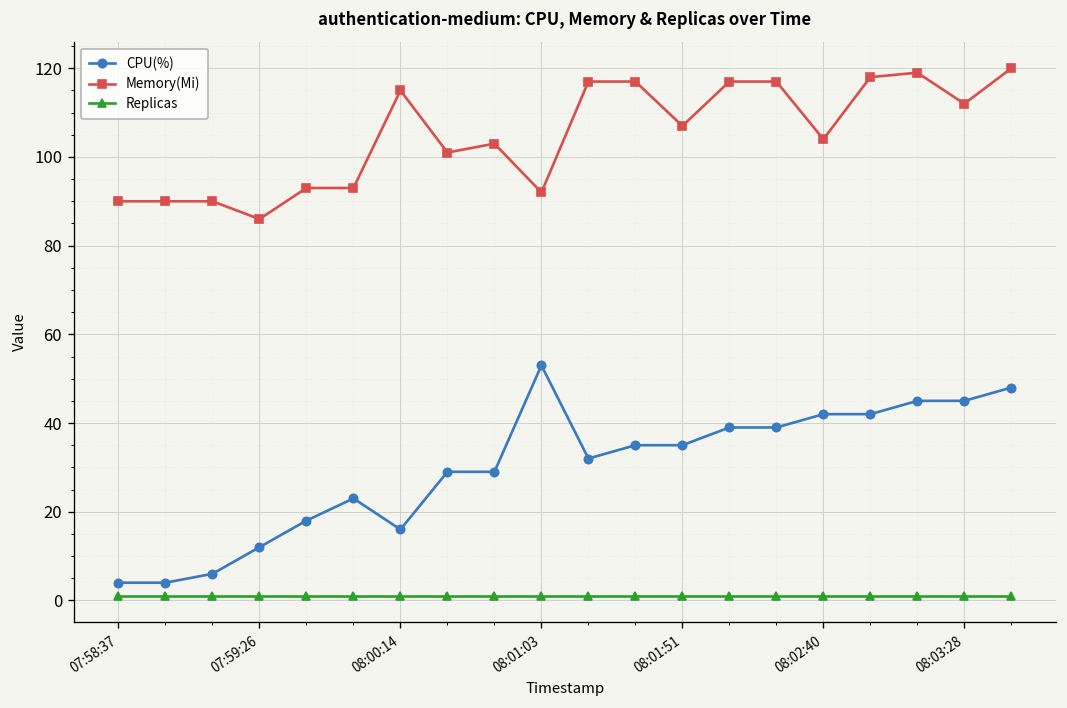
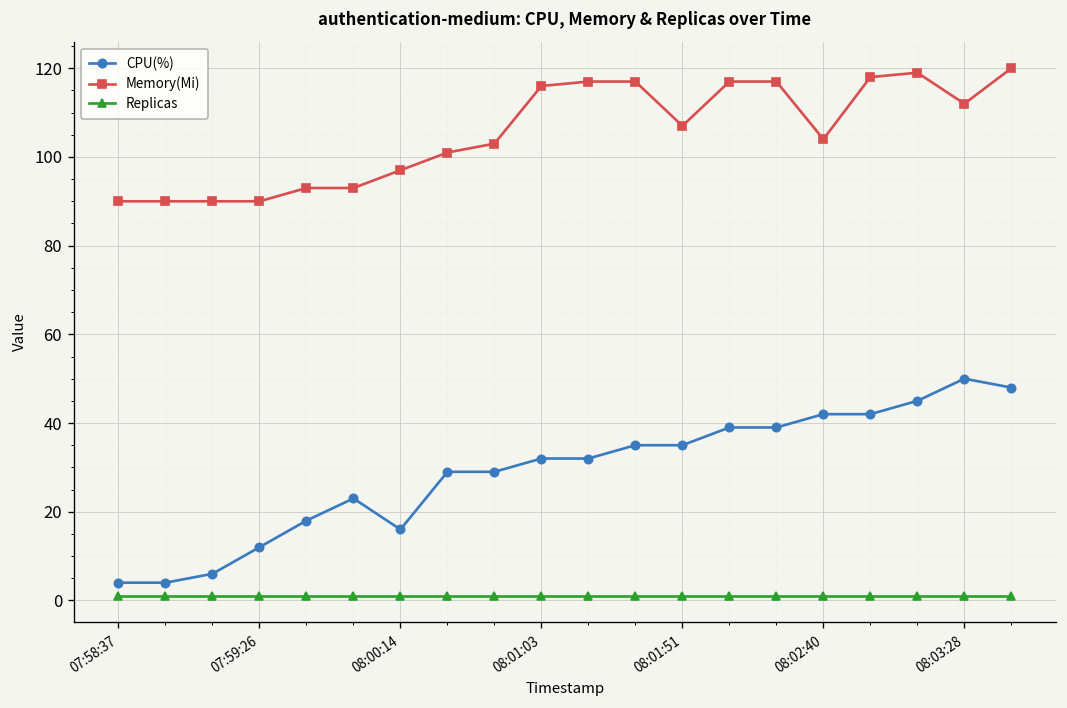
Memory(Mi), 07:59:26: 86 -> 90
Memory(Mi), 08:00:14: 115 -> 97
CPU(%), 08:01:03: 53 -> 32
Memory(Mi), 08:01:03: 92 -> 116
CPU(%), 08:03:28: 45 -> 50
